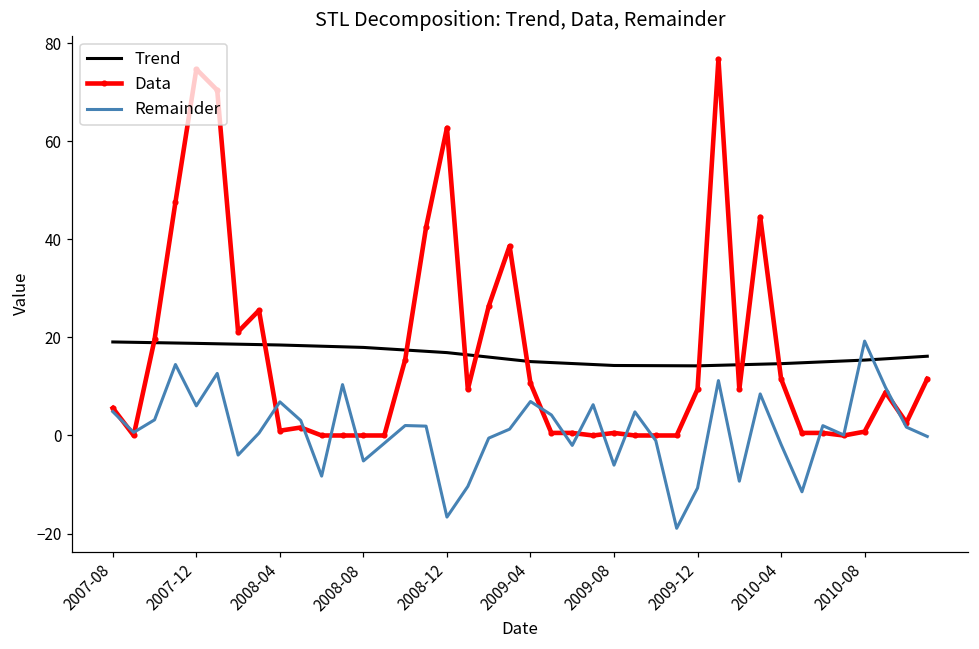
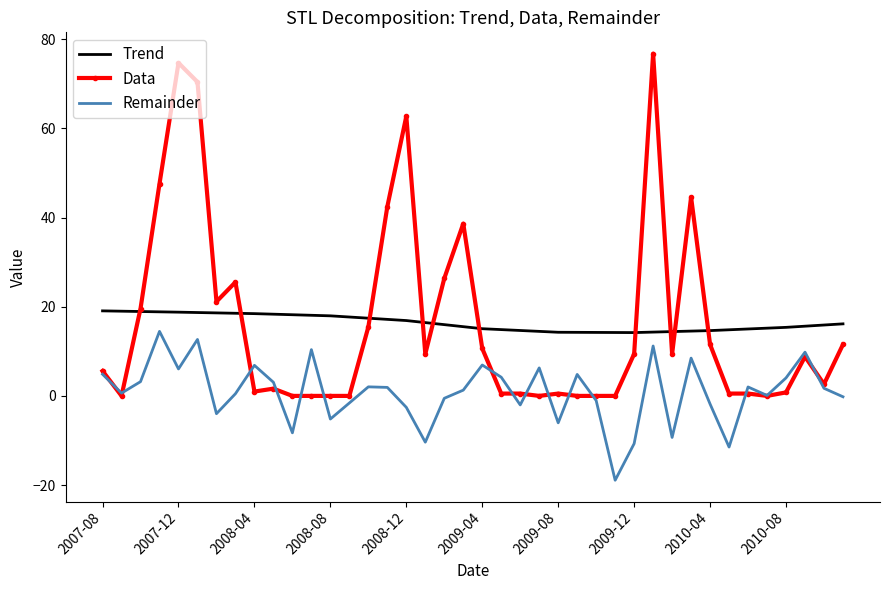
Remainder, 2008-12: -17 -> -3
Remainder, 2010-08: 19 -> 4
